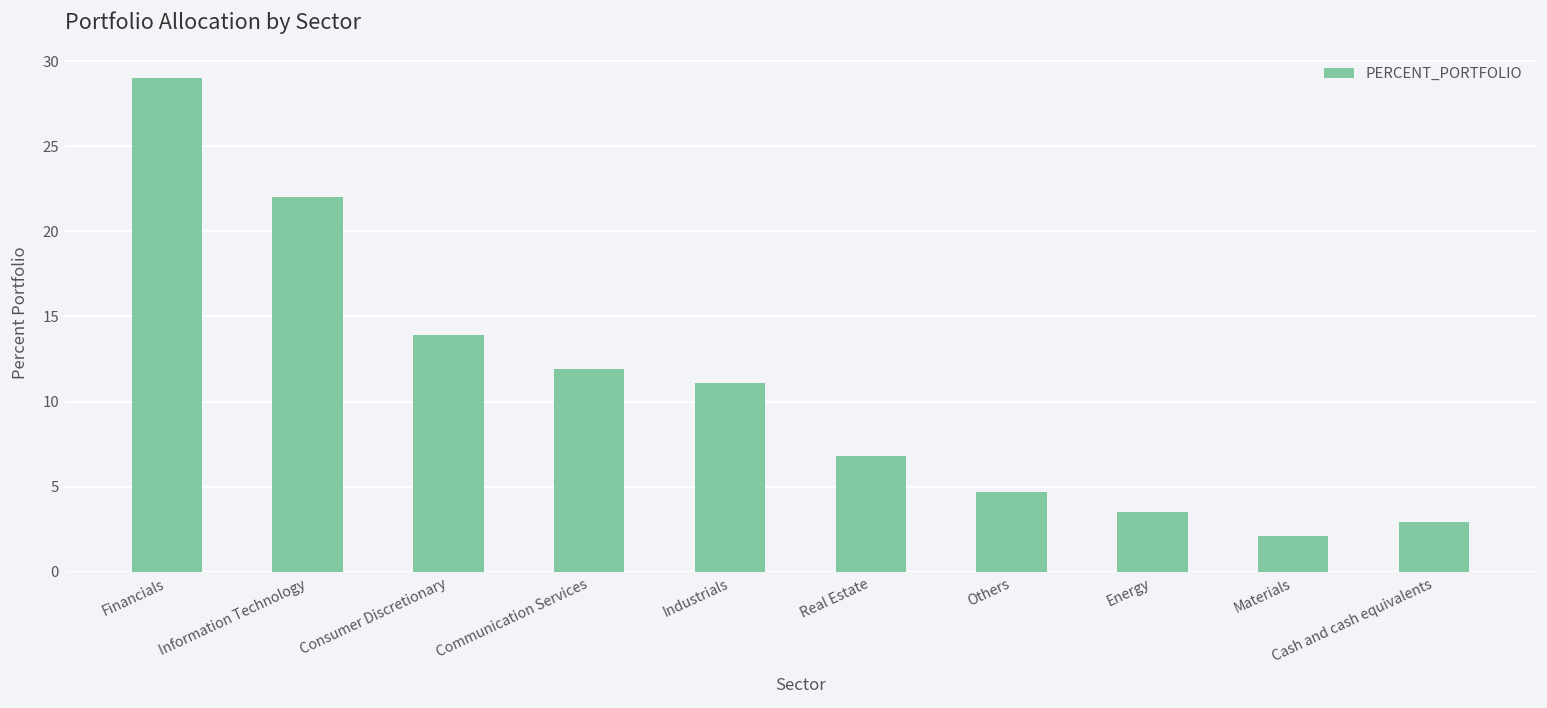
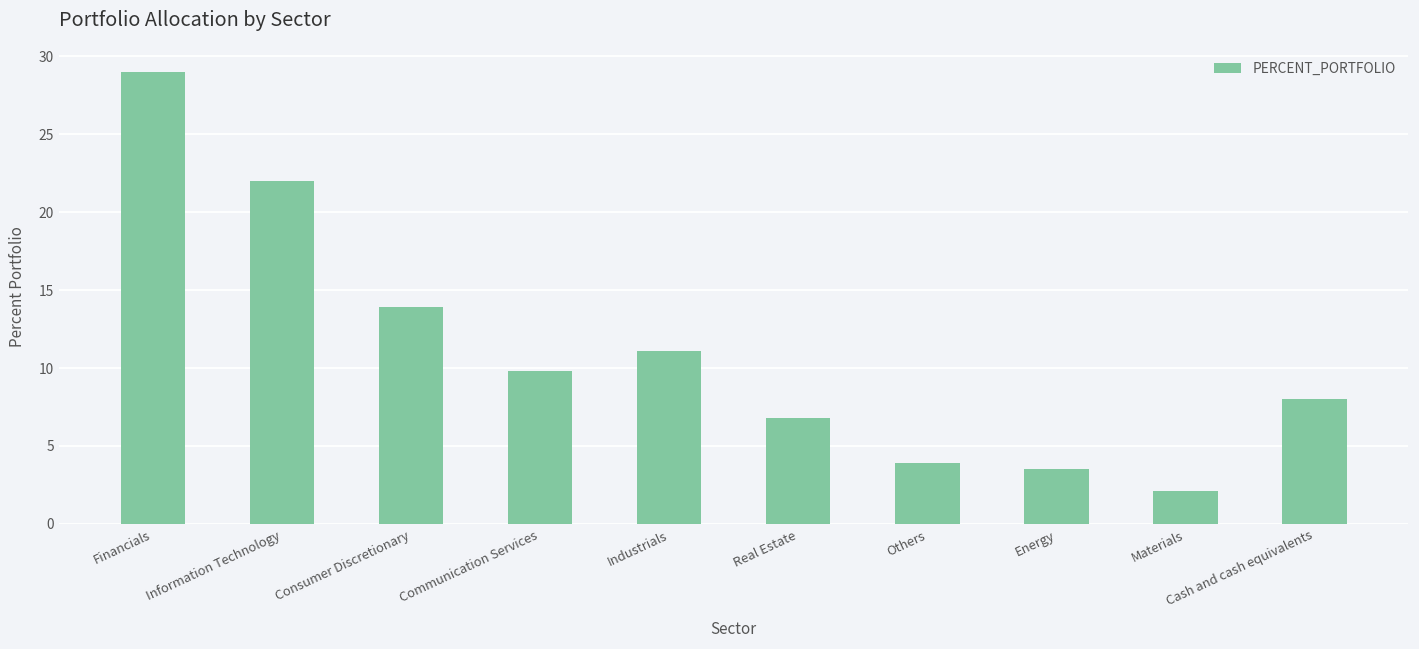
Communication Services: 11.9 -> 9.8
Others: 4.7 -> 3.9
Cash and cash equivalents: 2.9 -> 8.0
